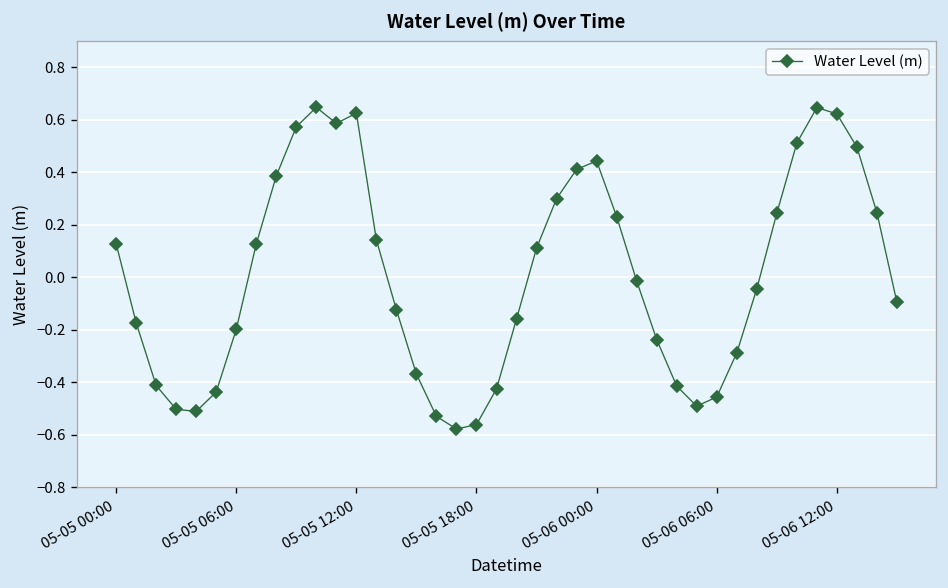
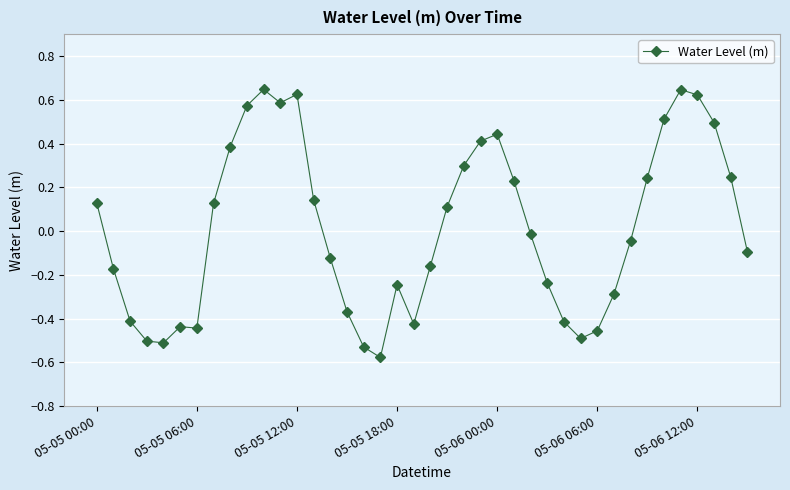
05-05 06:00: -0.20 -> -0.44
05-05 18:00: -0.56 -> -0.24
